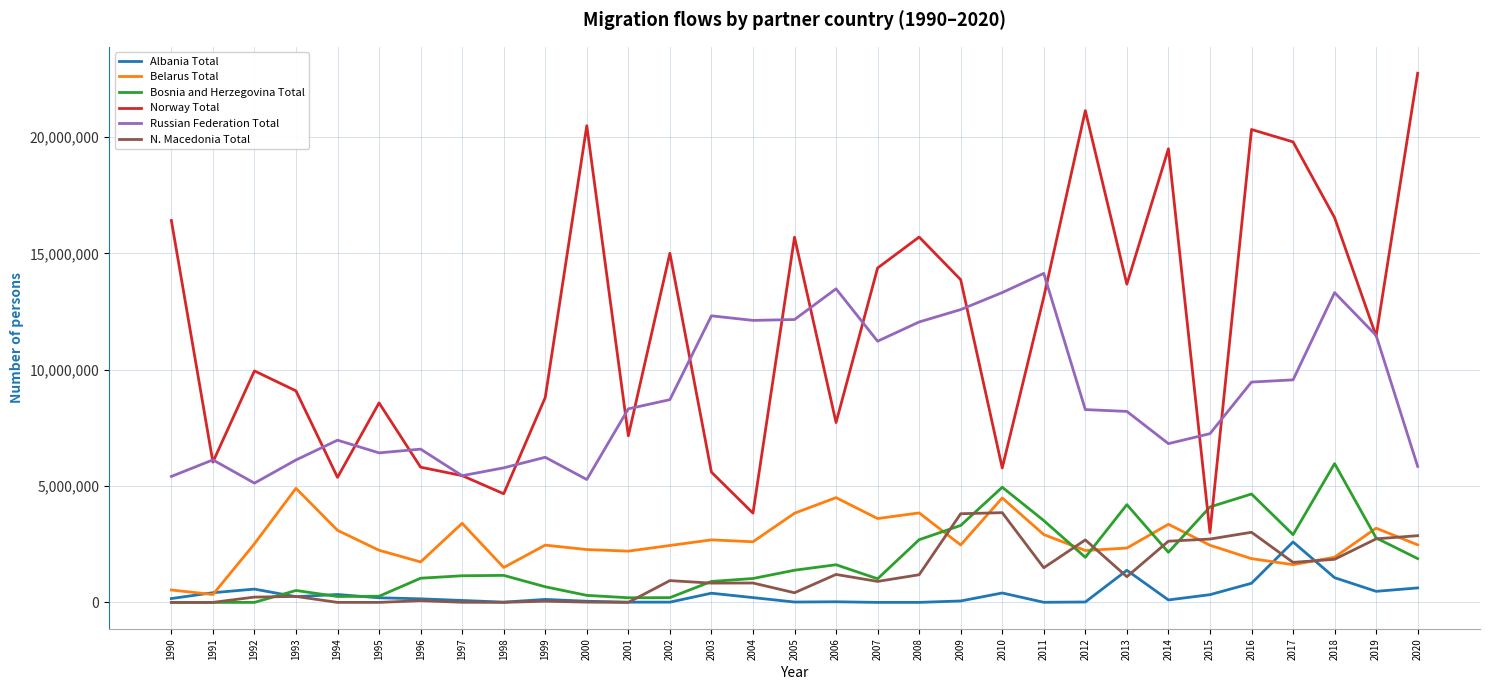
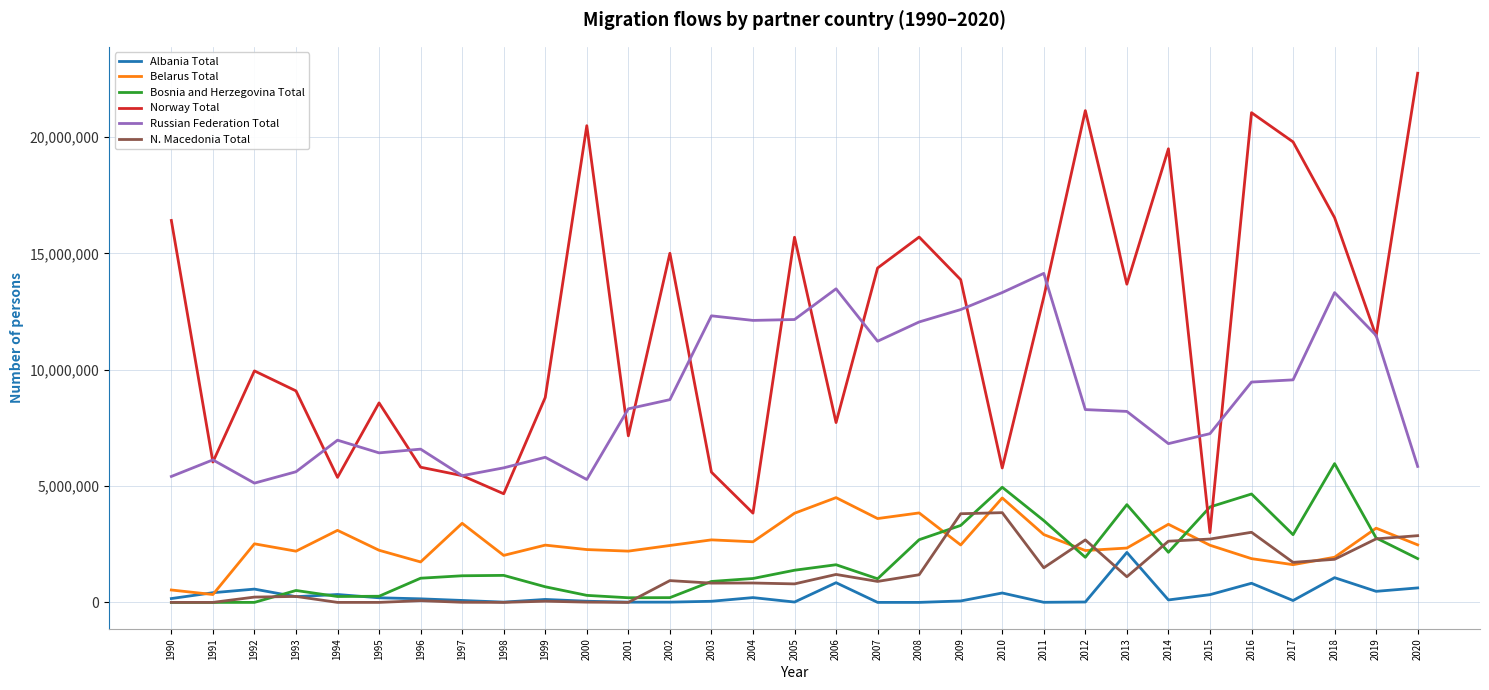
Belarus Total, 1993: 4,900,000 -> 2,200,000
Russian Federation Total, 1993: 6,100,000 -> 5,600,000
Belarus Total, 1998: 1,500,000 -> 2,000,000
Albania Total, 2003: 400,000 -> 0
N. Macedonia Total, 2005: 400,000 -> 800,000
Albania Total, 2006: 0 -> 800,000
Albania Total, 2013: 1,400,000 -> 2,100,000
Norway Total, 2016: 20,300,000 -> 21,000,000
Albania Total, 2017: 2,600,000 -> 100,000
